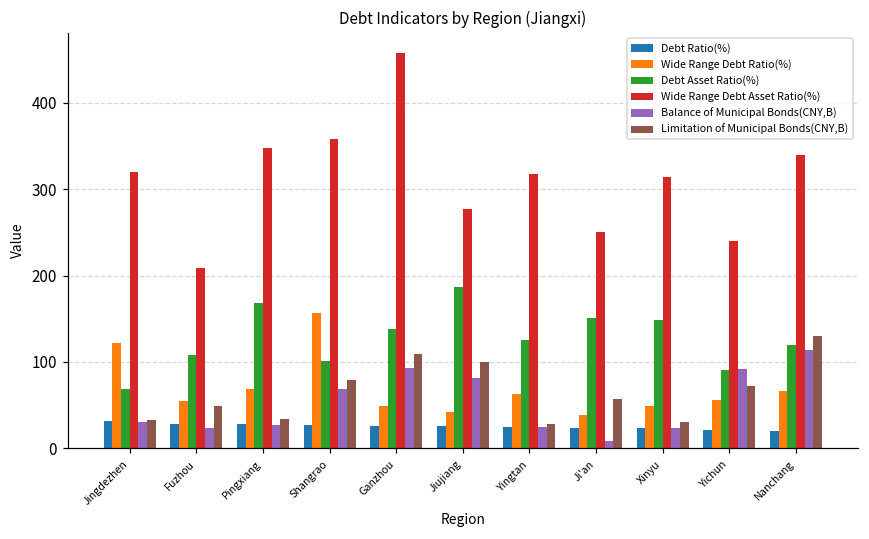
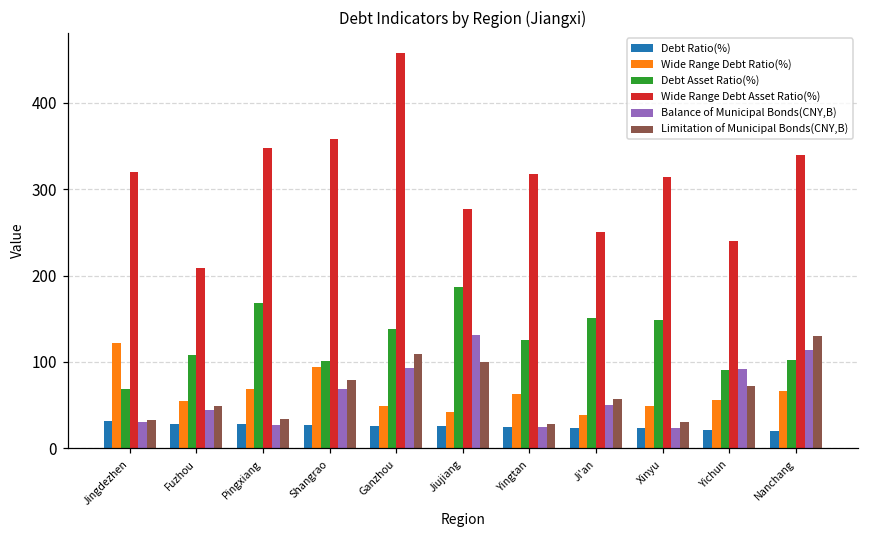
Balance of Municipal Bonds(CNY,B), Fuzhou: 20 -> 40
Wide Range Debt Ratio(%), Shangrao: 160 -> 90
Balance of Municipal Bonds(CNY,B), Jiujiang: 80 -> 130
Balance of Municipal Bonds(CNY,B), Ji'an: 10 -> 50
Debt Asset Ratio(%), Nanchang: 120 -> 100
